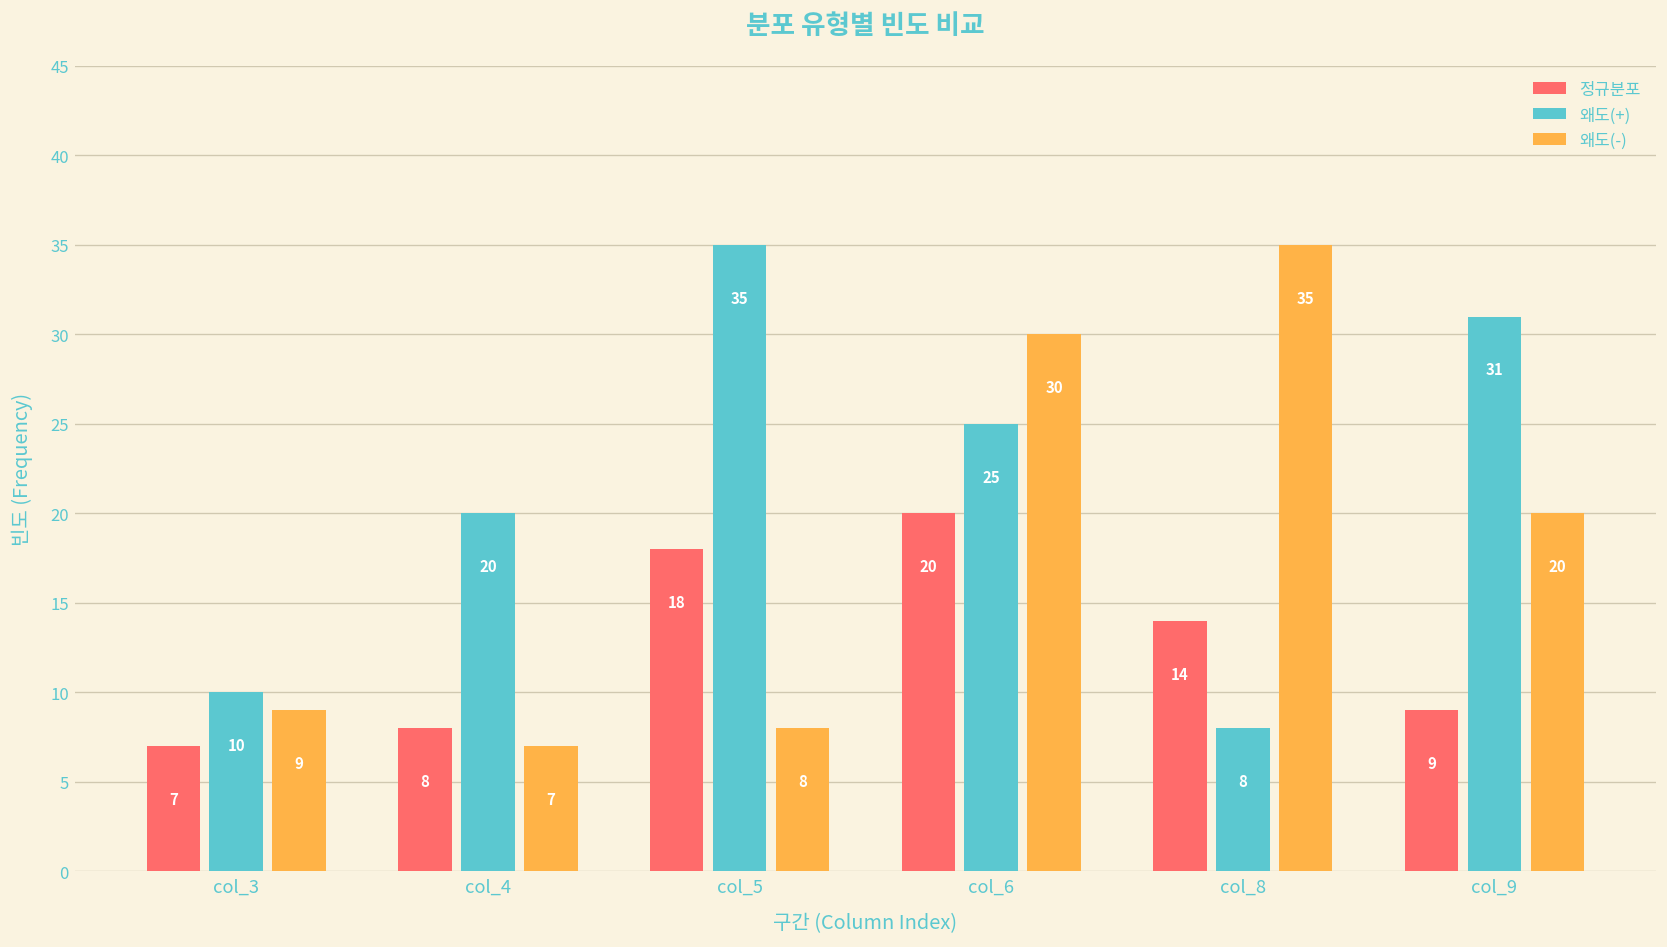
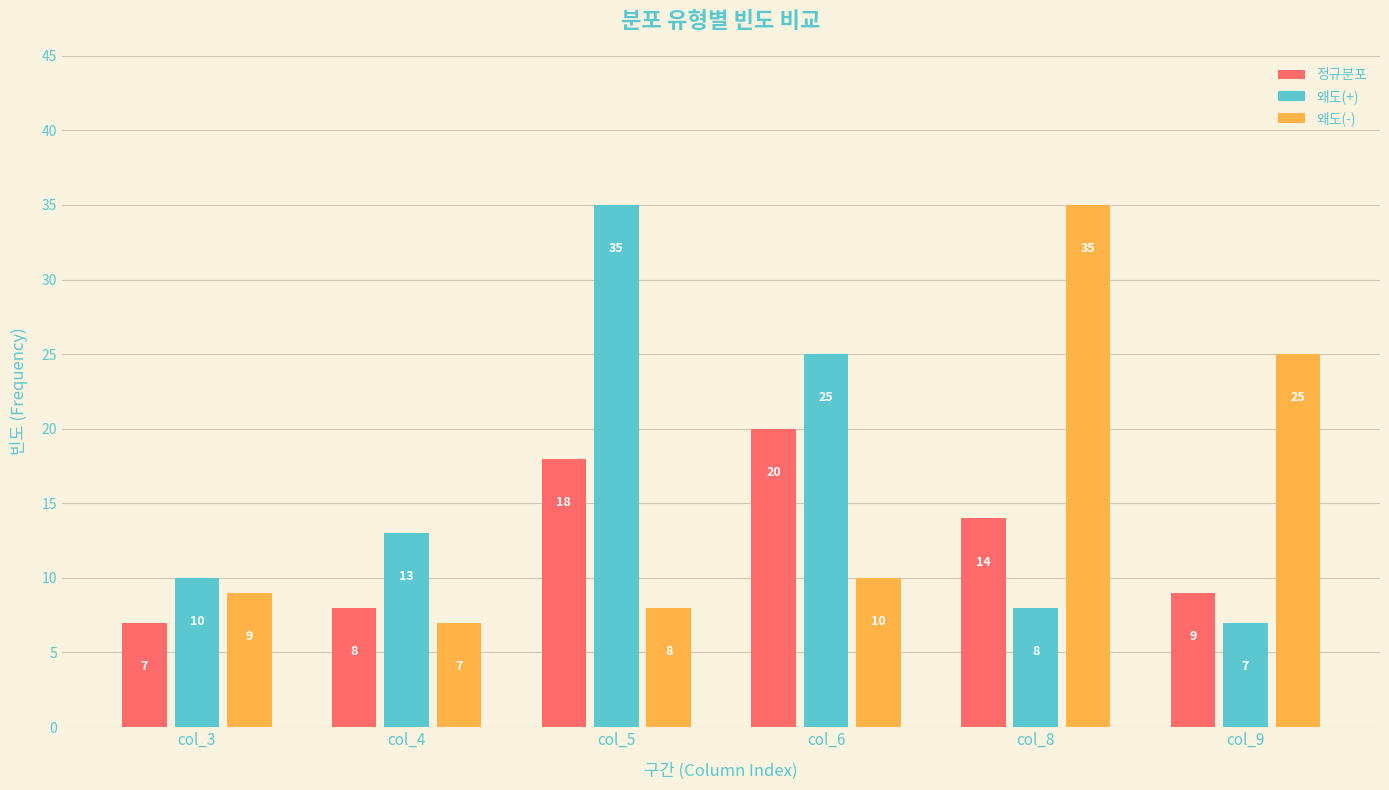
왜도(+), col_4: 20 -> 13
왜도(-), col_6: 30 -> 10
왜도(+), col_9: 31 -> 7
왜도(-), col_9: 20 -> 25
